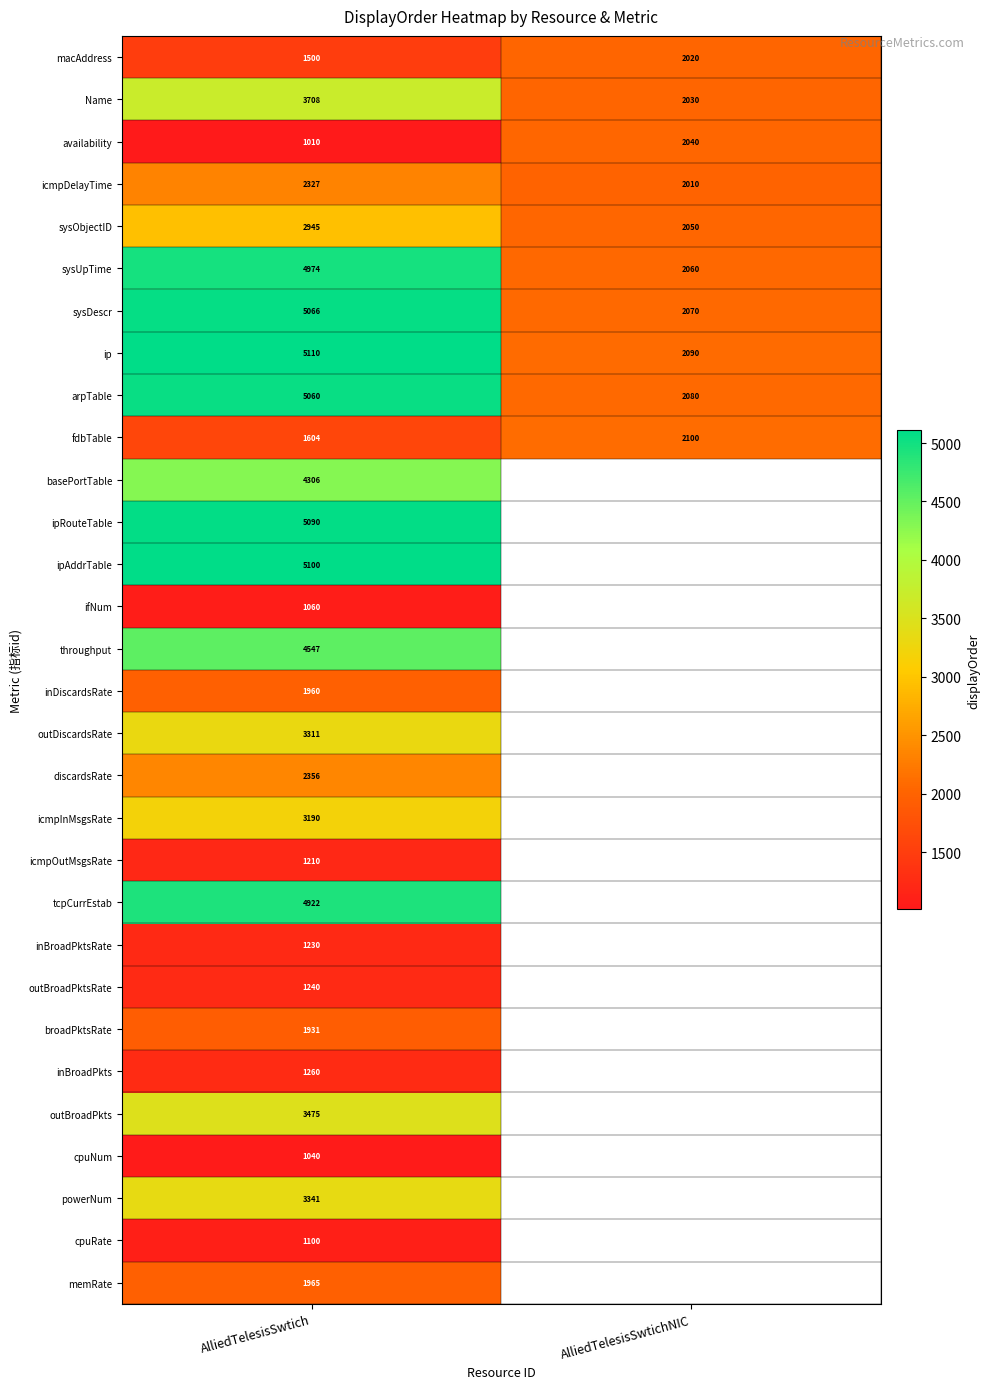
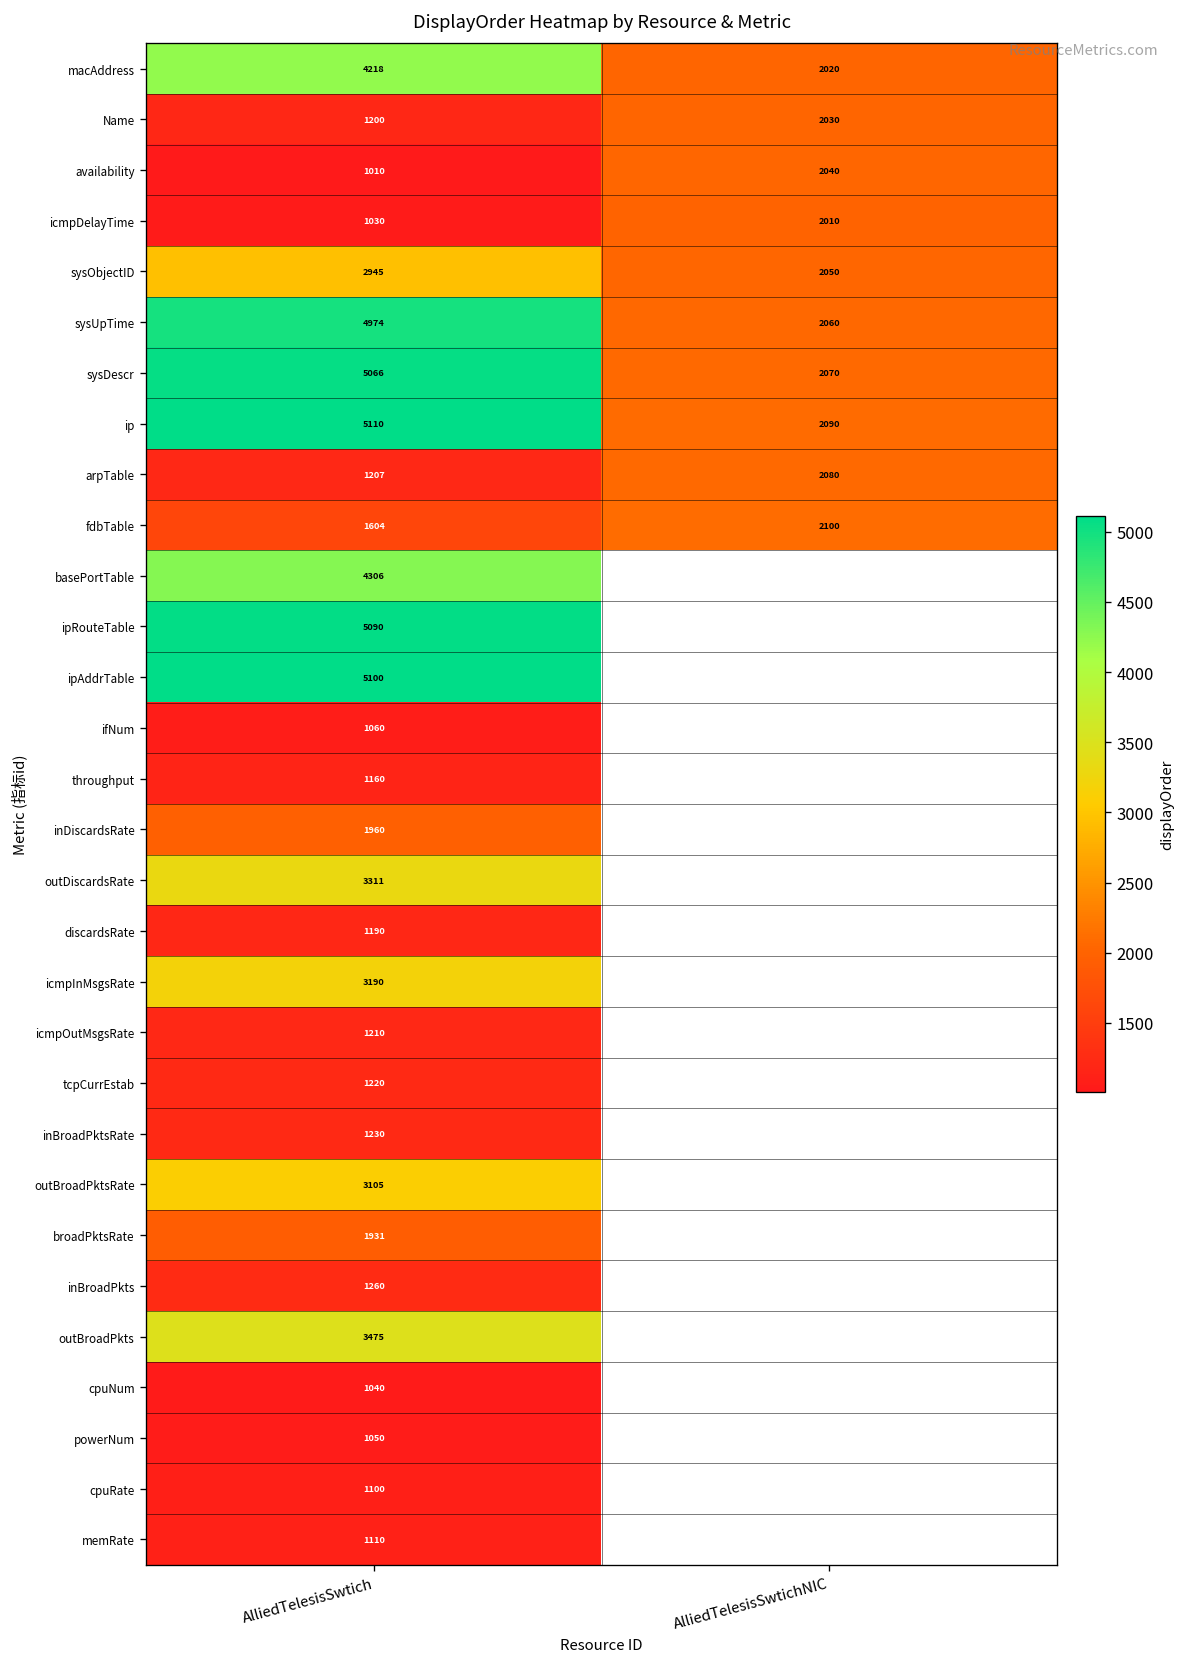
macAddress, AlliedTelesisSwtich: 1500 -> 4218
Name, AlliedTelesisSwtich: 3708 -> 1200
icmpDelayTime, AlliedTelesisSwtich: 2327 -> 1030
arpTable, AlliedTelesisSwtich: 5060 -> 1207
throughput, AlliedTelesisSwtich: 4547 -> 1160
discardsRate, AlliedTelesisSwtich: 2356 -> 1190
tcpCurrEstab, AlliedTelesisSwtich: 4922 -> 1220
outBroadPktsRate, AlliedTelesisSwtich: 1240 -> 3105
powerNum, AlliedTelesisSwtich: 3341 -> 1050
memRate, AlliedTelesisSwtich: 1965 -> 1110
